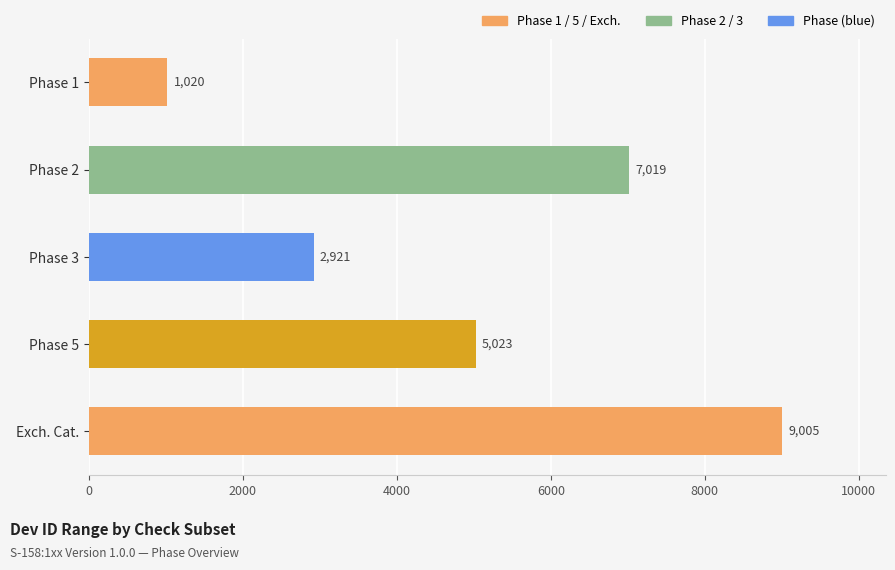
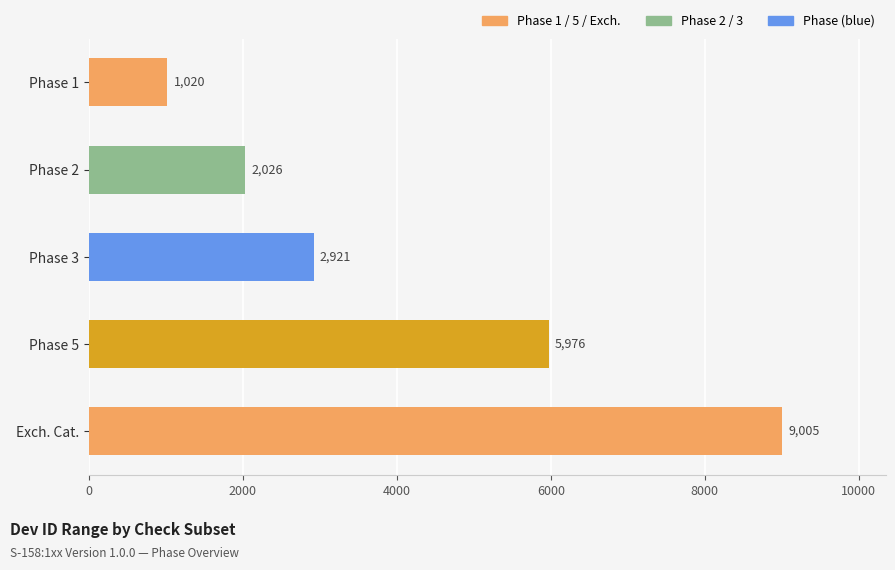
Phase 2: 7,019 -> 2,026
Phase 5: 5,023 -> 5,976
